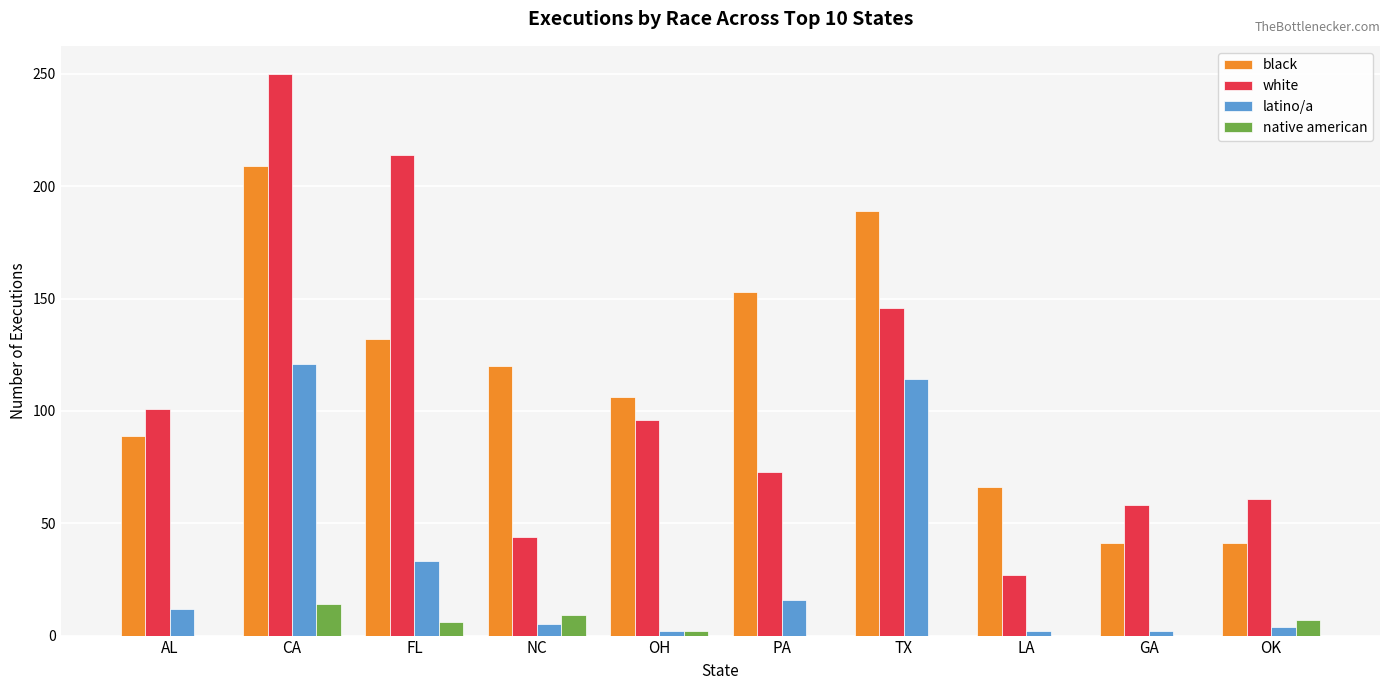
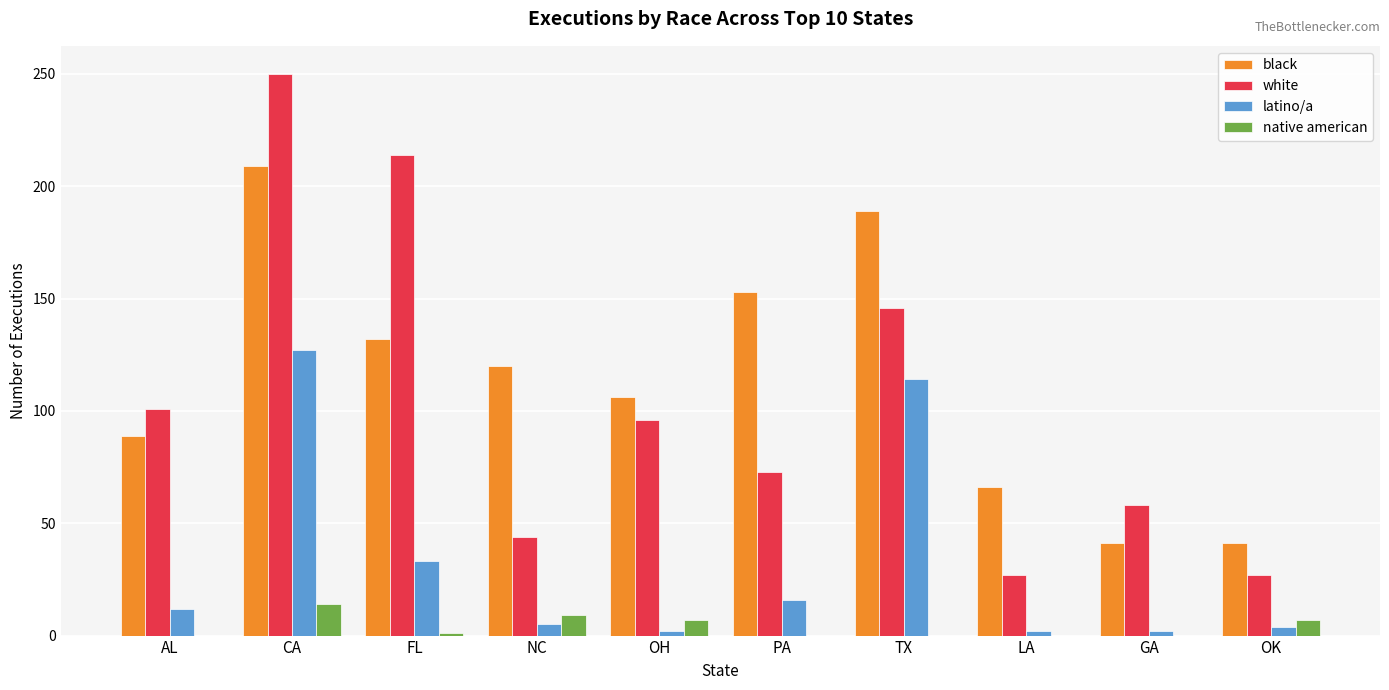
latino/a, CA: 121 -> 127
native american, FL: 6 -> 1
native american, OH: 2 -> 7
white, OK: 61 -> 27
